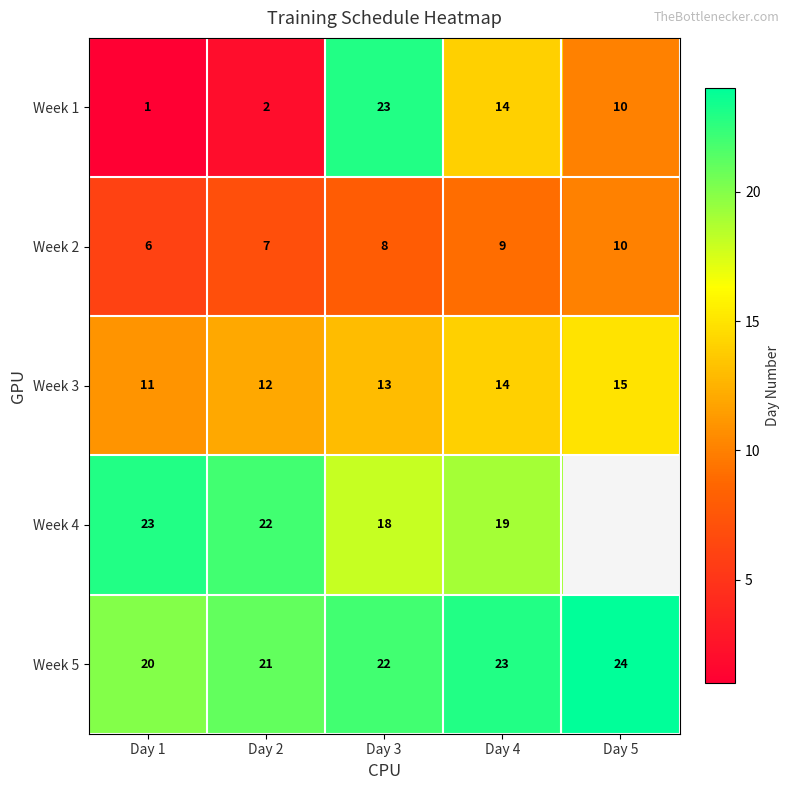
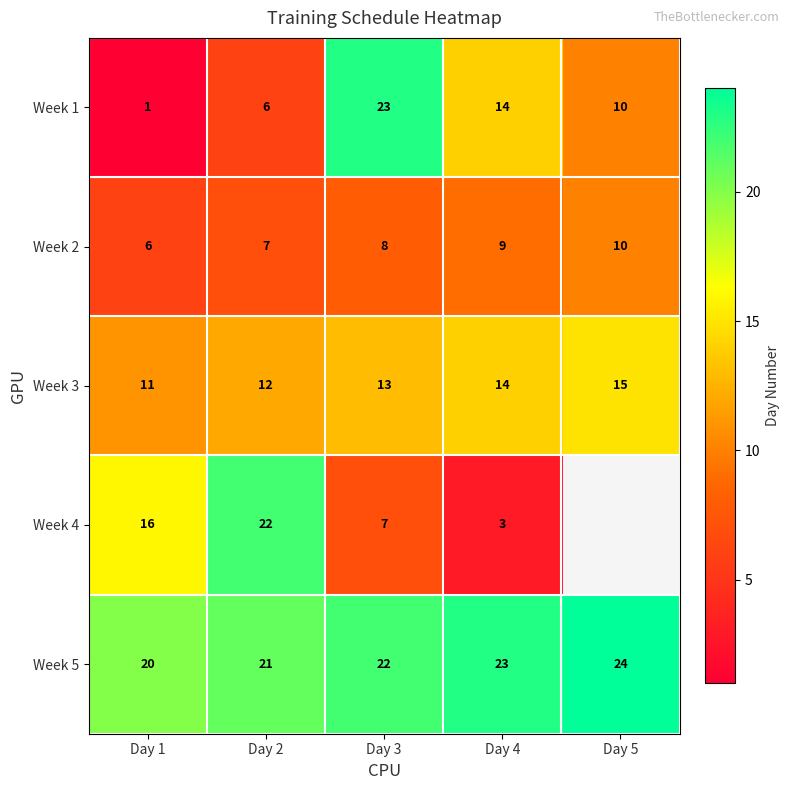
Week 1, Day 2: 2 -> 6
Week 4, Day 1: 23 -> 16
Week 4, Day 3: 18 -> 7
Week 4, Day 4: 19 -> 3
